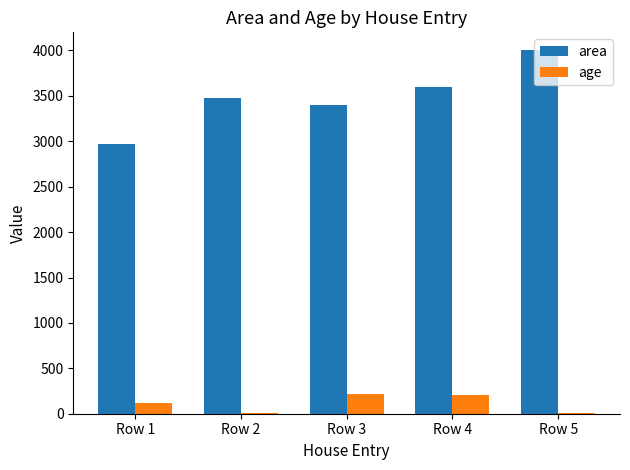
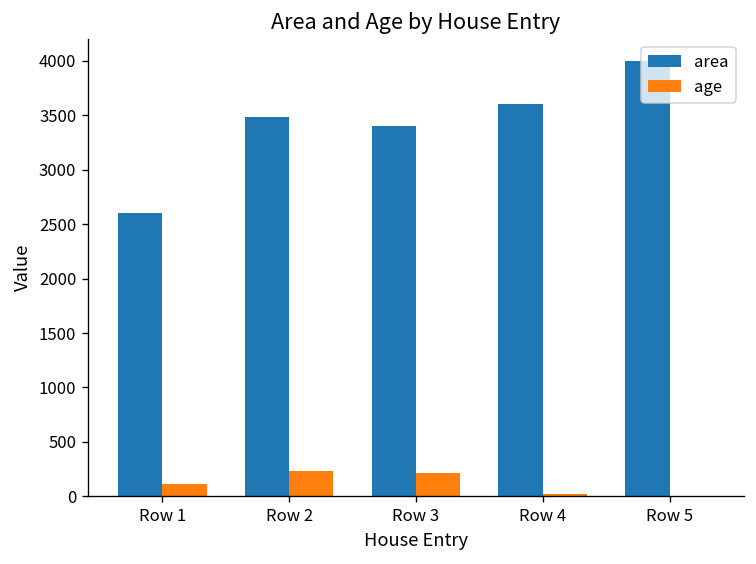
area, Row 1: 3000 -> 2600
age, Row 2: 0 -> 200
age, Row 4: 200 -> 0
